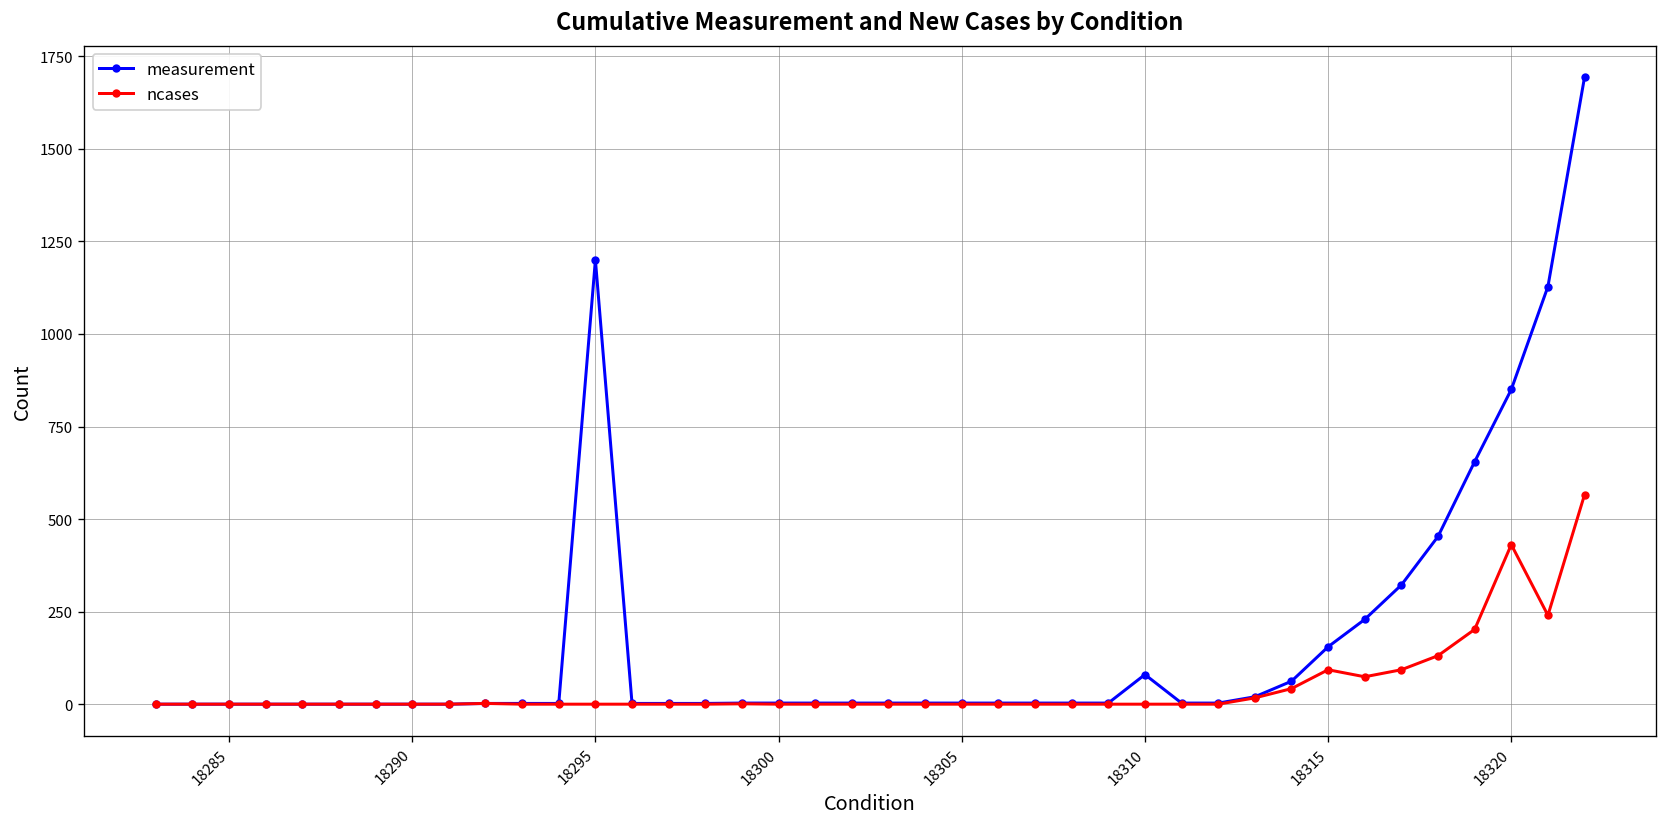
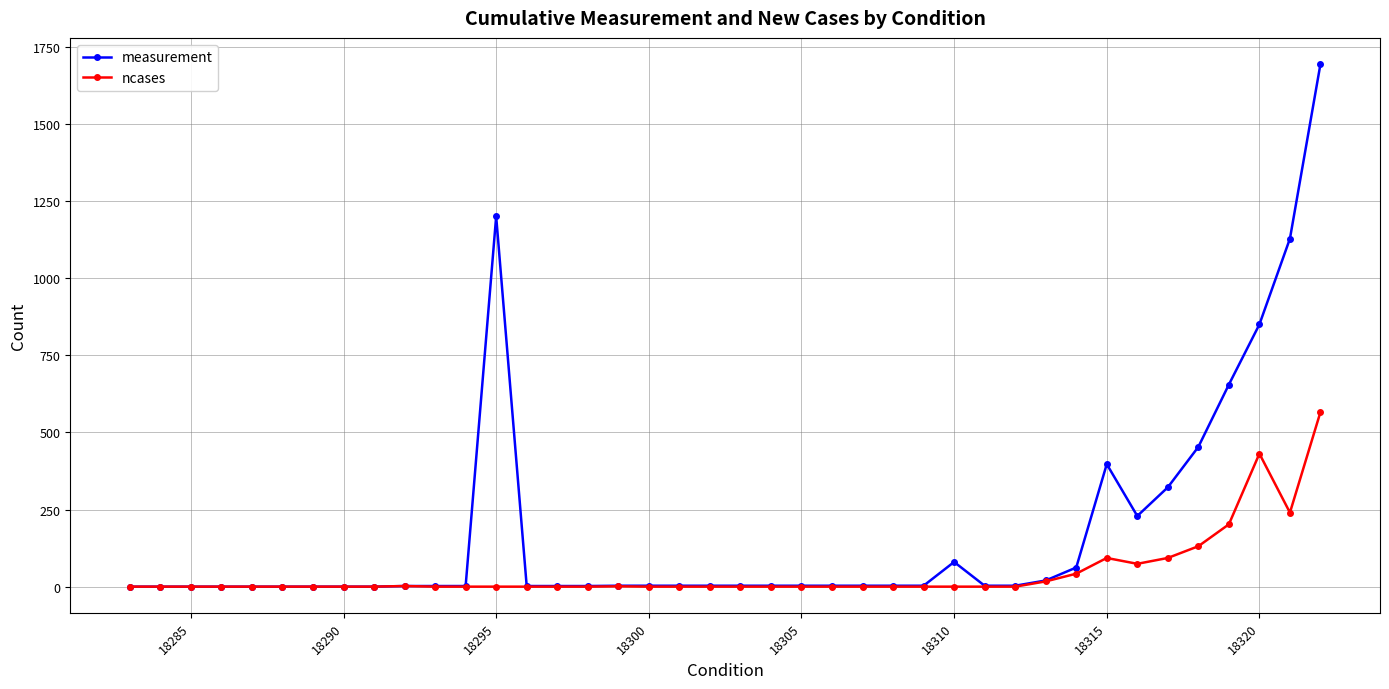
measurement, 18315: 160 -> 400
